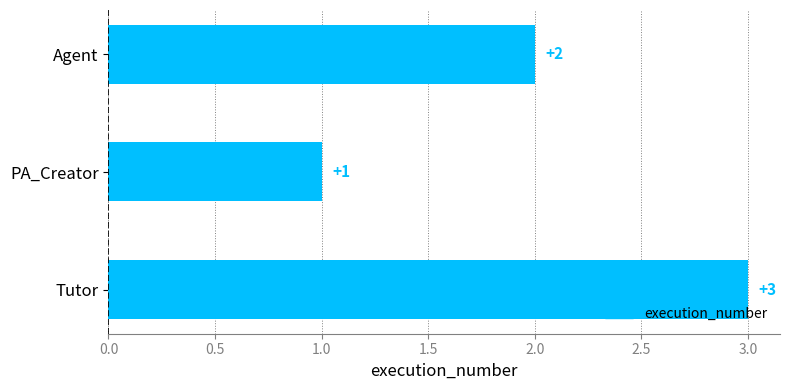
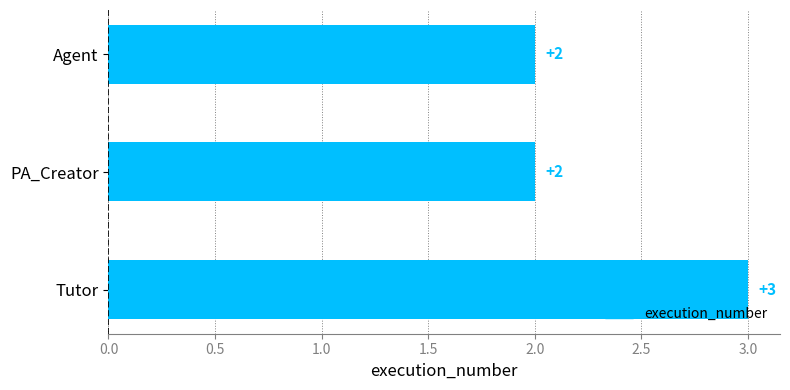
PA_Creator: +1 -> +2
